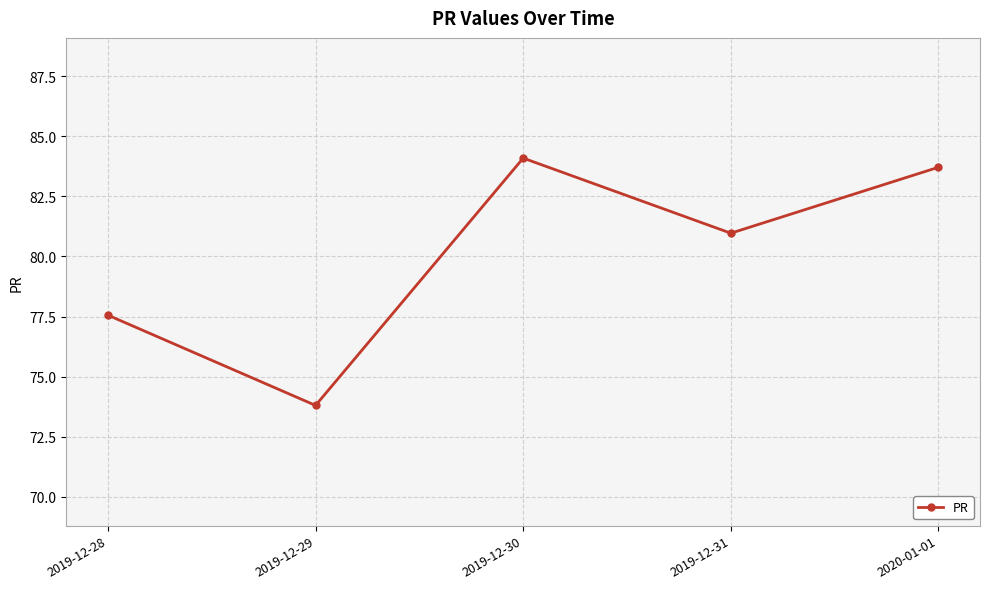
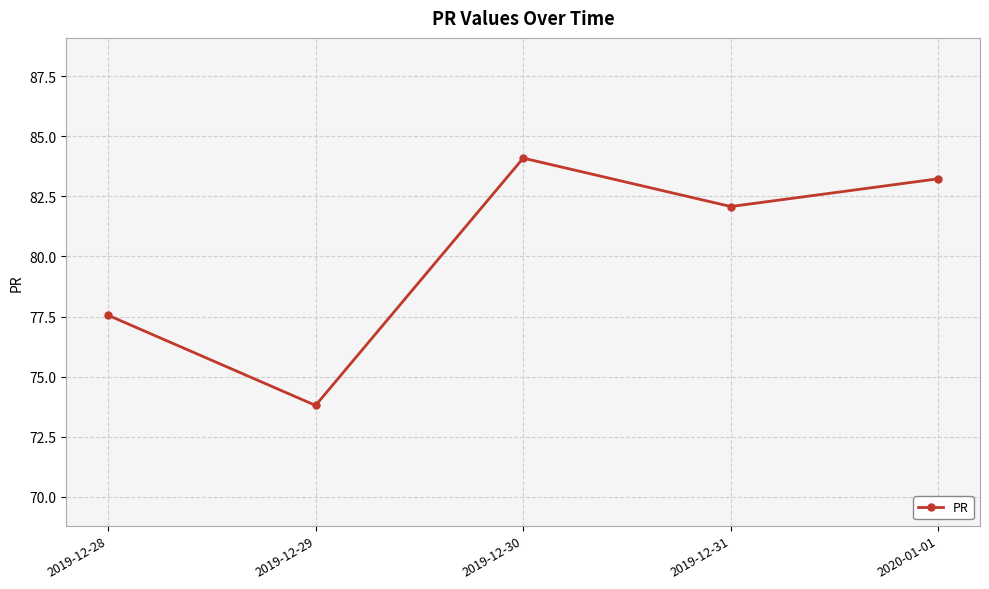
2019-12-31: 81.0 -> 82.1
2020-01-01: 83.7 -> 83.2
